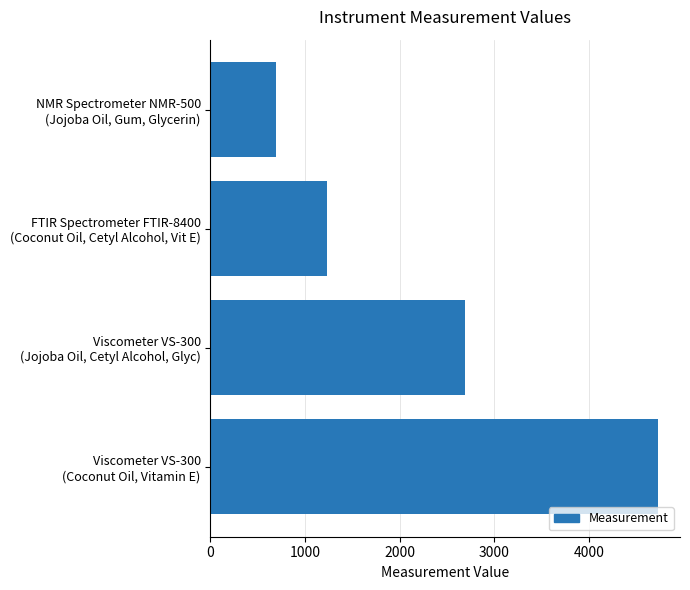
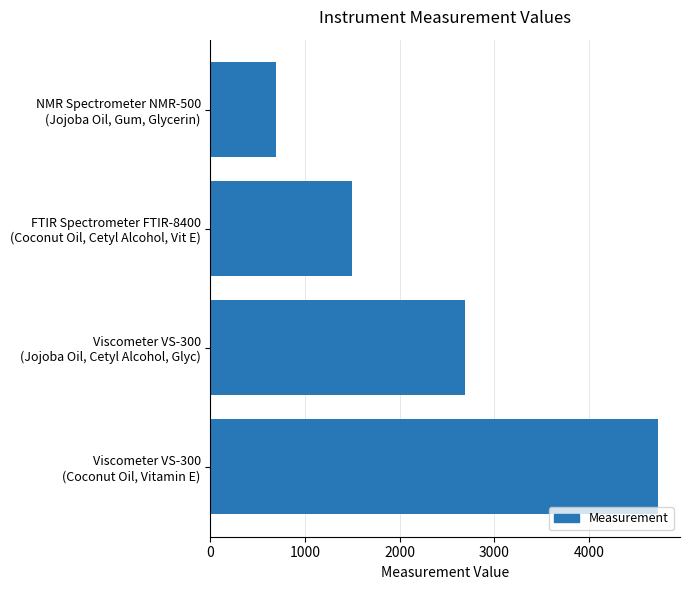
FTIR Spectrometer FTIR-8400 (Coconut Oil, Cetyl Alcohol, Vit E): 1200 -> 1500
